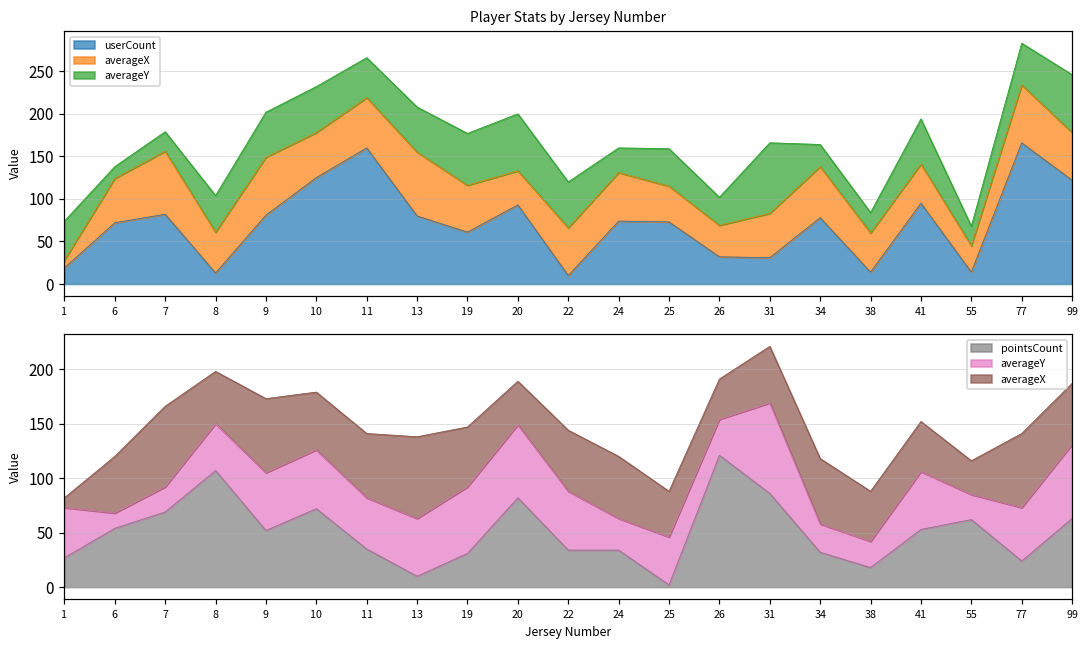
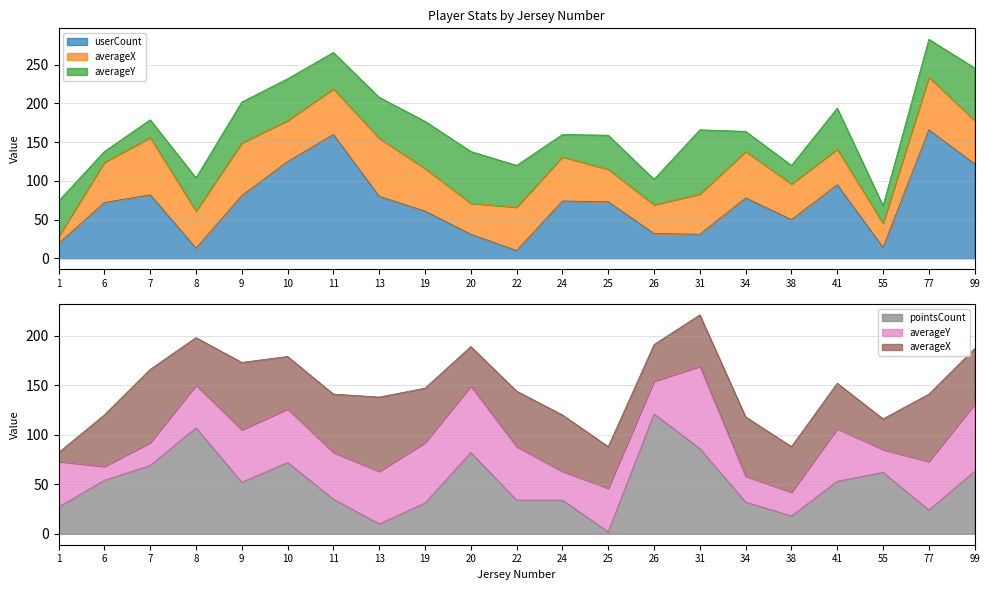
Player Stats by Jersey Number, userCount, 20: 90 -> 30
Player Stats by Jersey Number, userCount, 38: 10 -> 50
